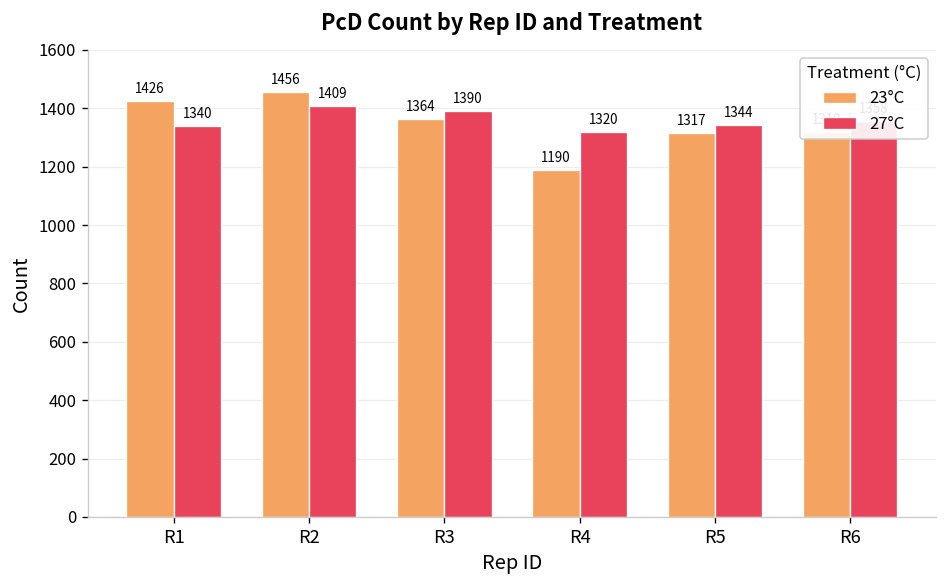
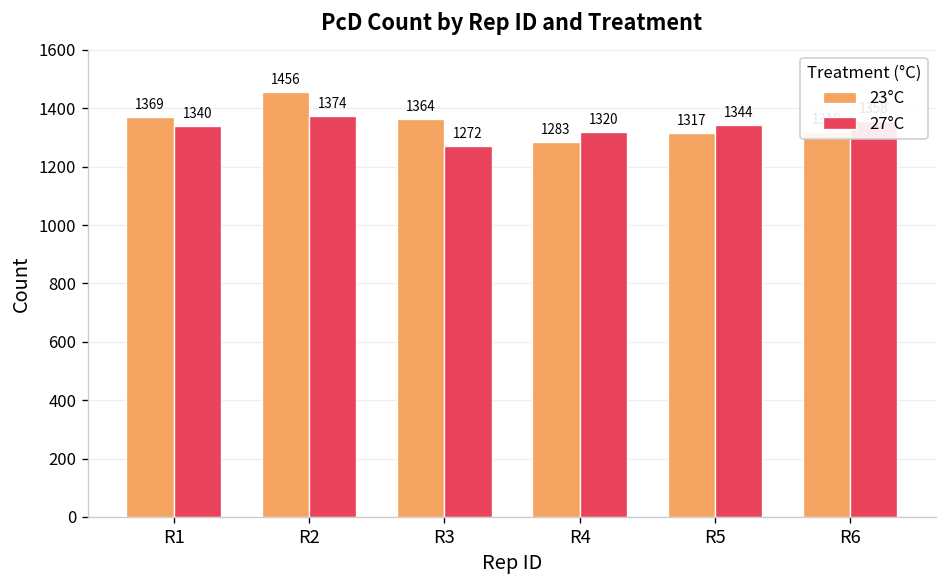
23°C, R1: 1426 -> 1369
27°C, R2: 1409 -> 1374
27°C, R3: 1390 -> 1272
23°C, R4: 1190 -> 1283
